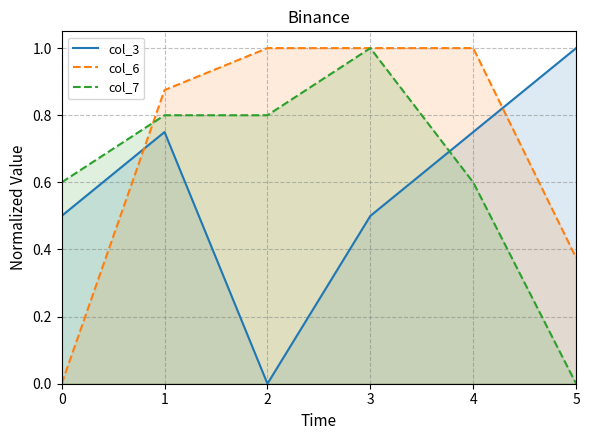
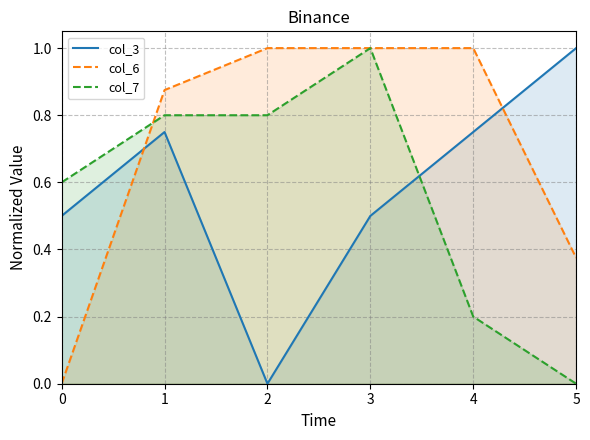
col_7, 4: 0.60 -> 0.20
